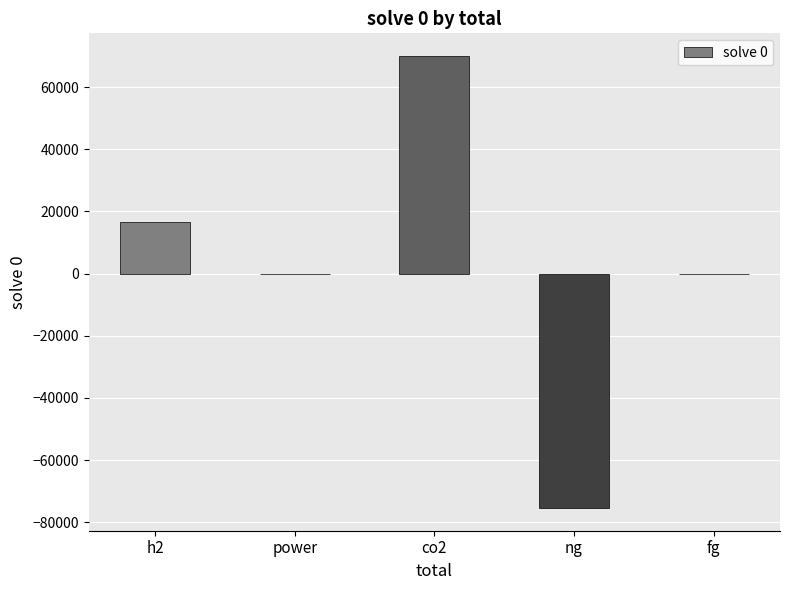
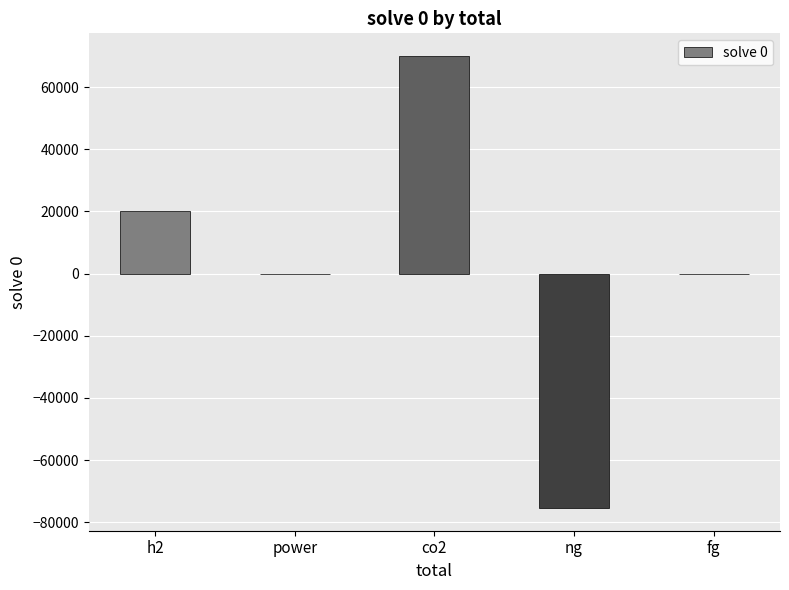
h2: 17000 -> 20000
